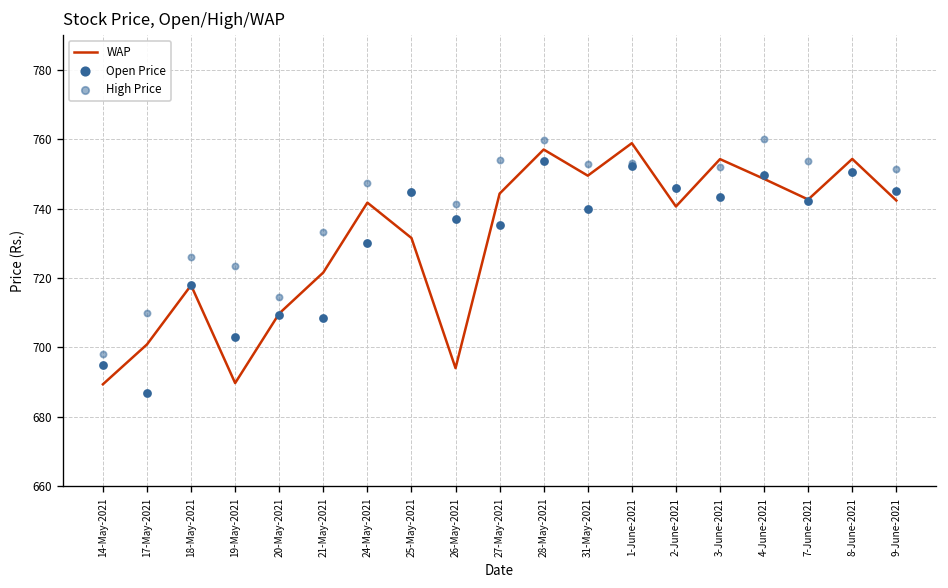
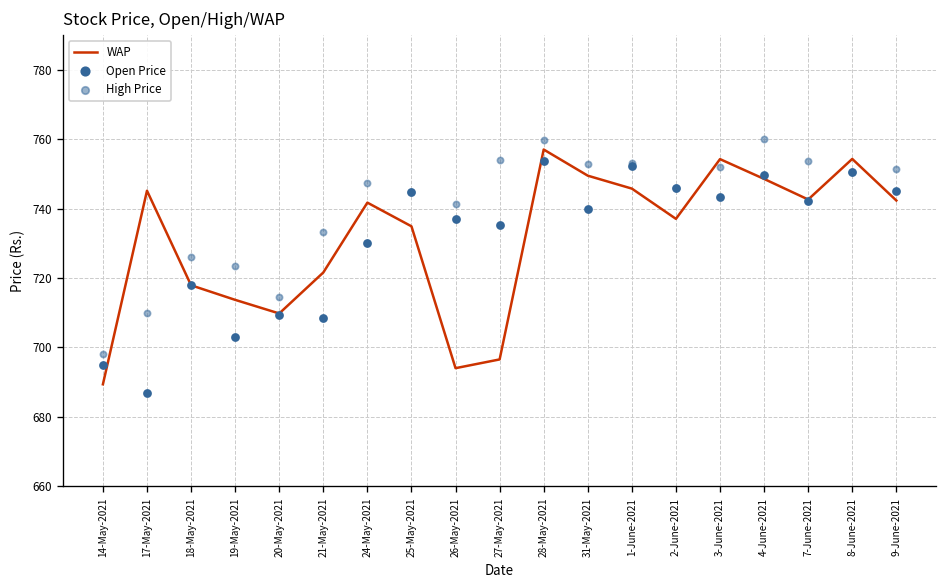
WAP, 17-May-2021: 701 -> 745
WAP, 19-May-2021: 690 -> 714
WAP, 25-May-2021: 732 -> 735
WAP, 27-May-2021: 744 -> 697
WAP, 1-June-2021: 759 -> 746
WAP, 2-June-2021: 741 -> 737
